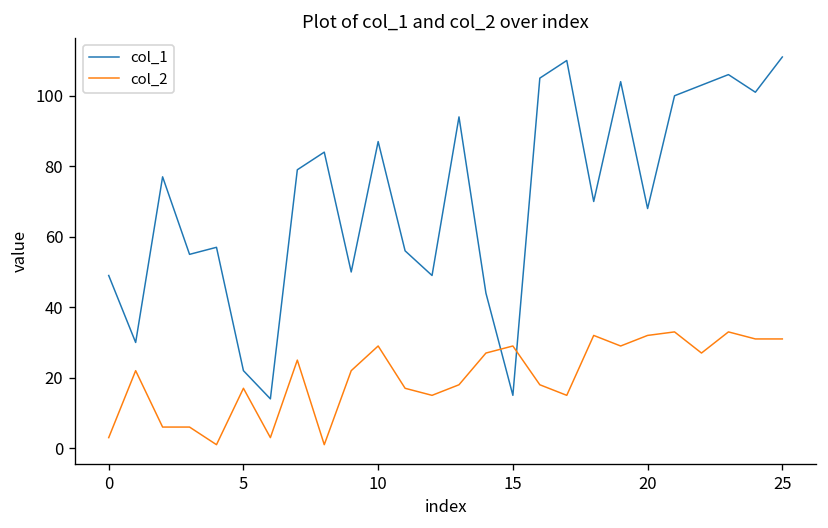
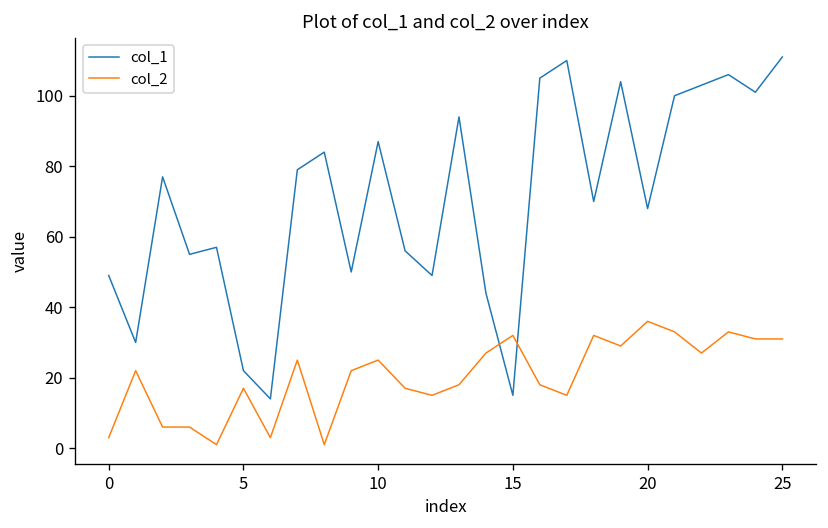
col_2, 10: 29 -> 25
col_2, 15: 29 -> 32
col_2, 20: 32 -> 36
